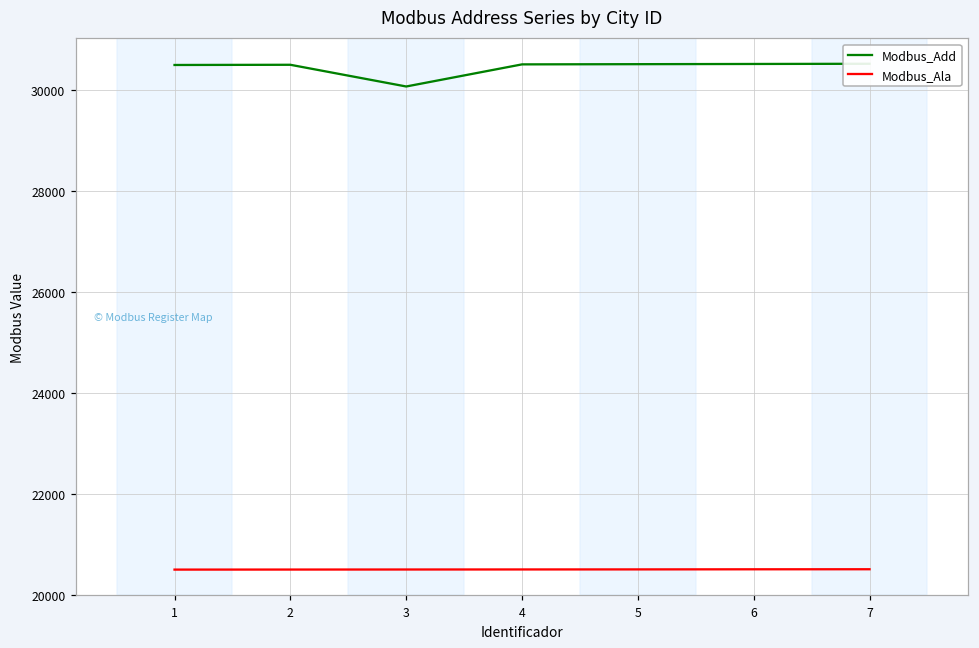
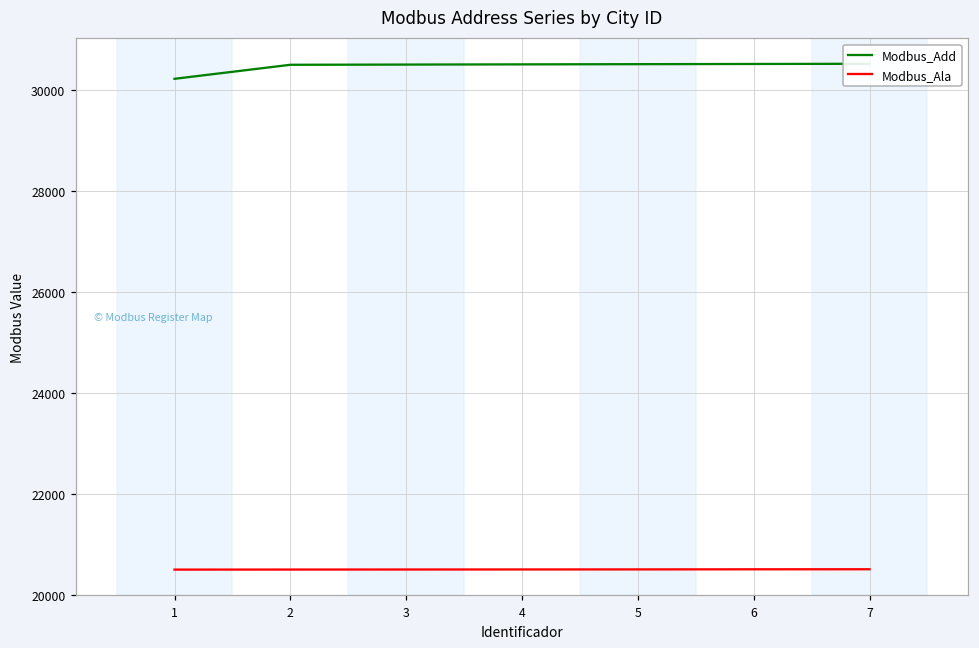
Modbus_Add, 1: 30500 -> 30200
Modbus_Add, 3: 30100 -> 30500
